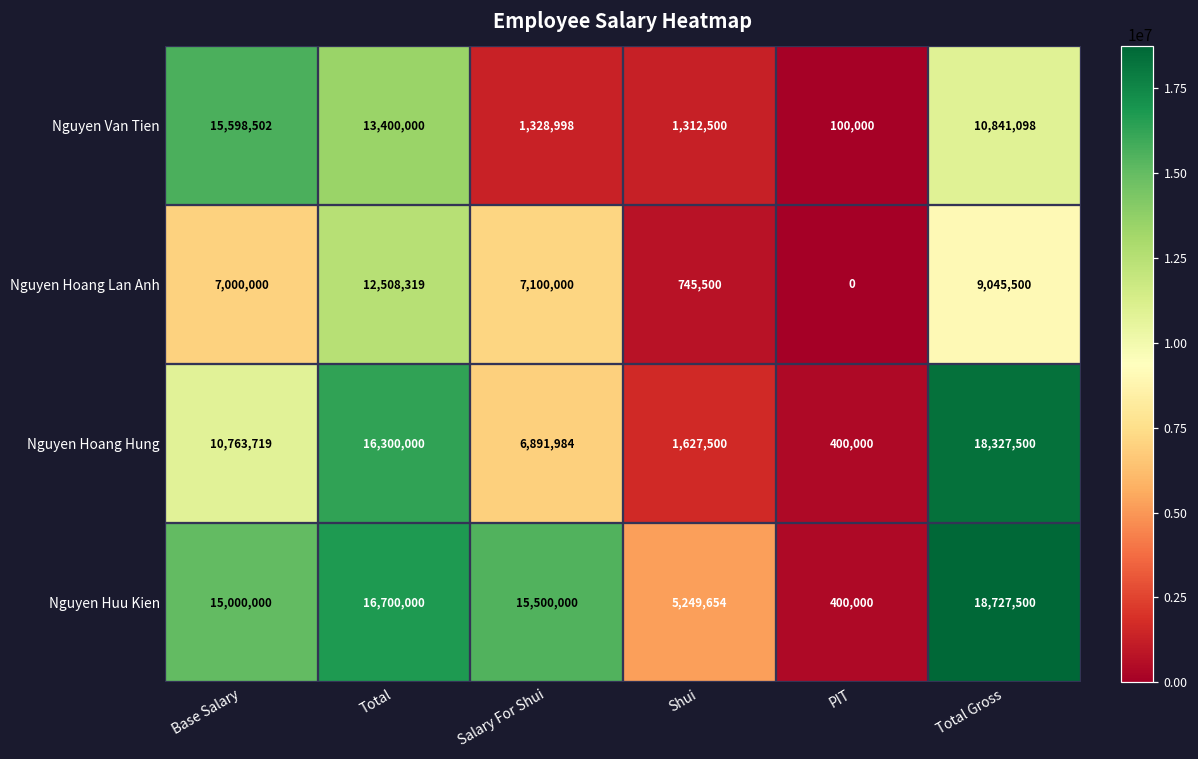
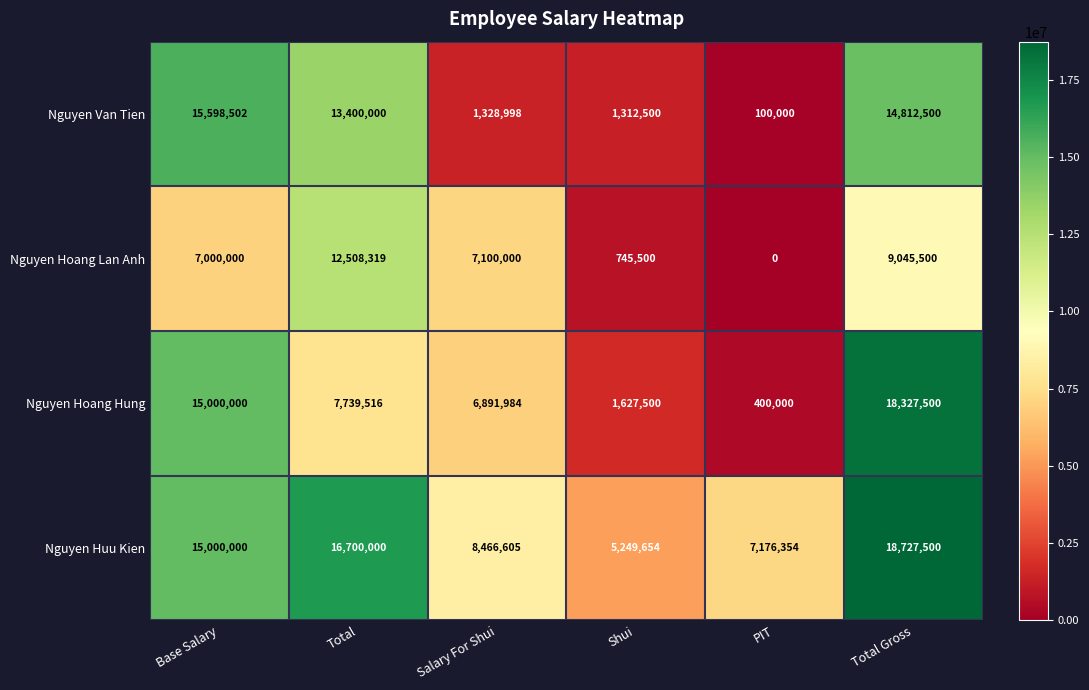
Nguyen Van Tien, Total Gross: 10,841,098 -> 14,812,500
Nguyen Hoang Hung, Base Salary: 10,763,719 -> 15,000,000
Nguyen Hoang Hung, Total: 16,300,000 -> 7,739,516
Nguyen Huu Kien, Salary For Shui: 15,500,000 -> 8,466,605
Nguyen Huu Kien, PIT: 400,000 -> 7,176,354
